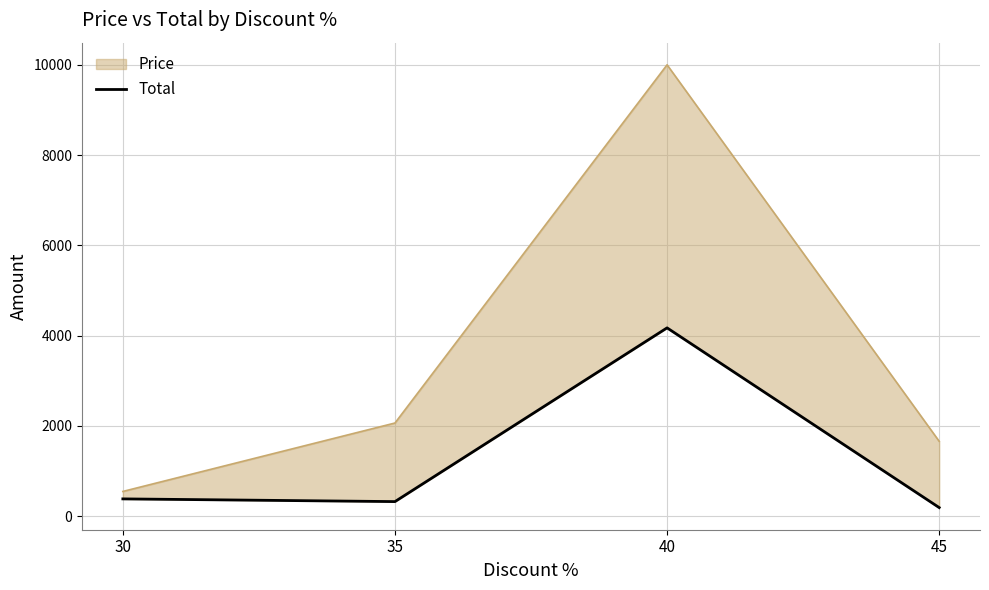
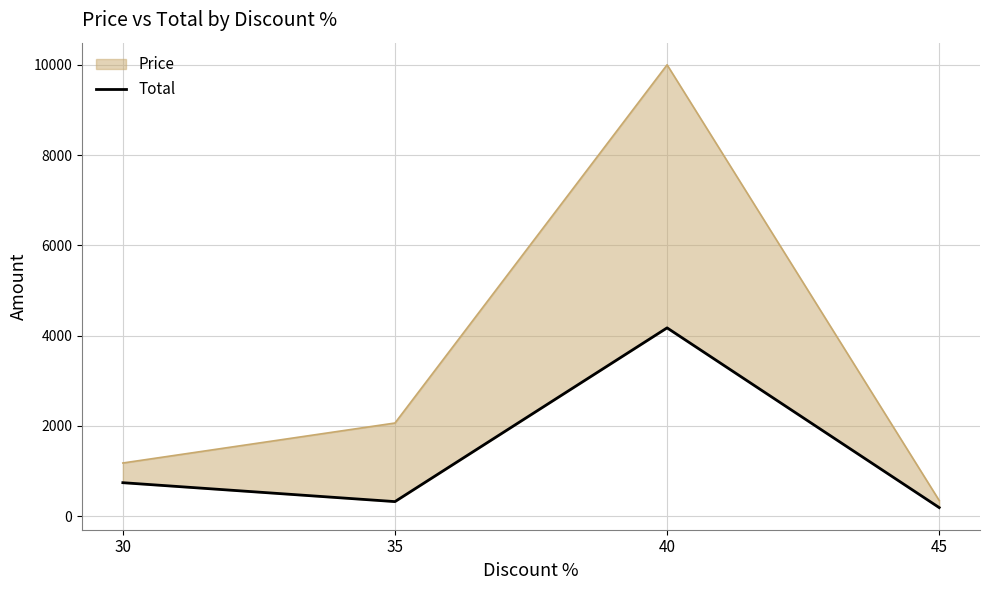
Price, 30: 600 -> 1200
Total, 30: 400 -> 700
Price, 45: 1700 -> 400
